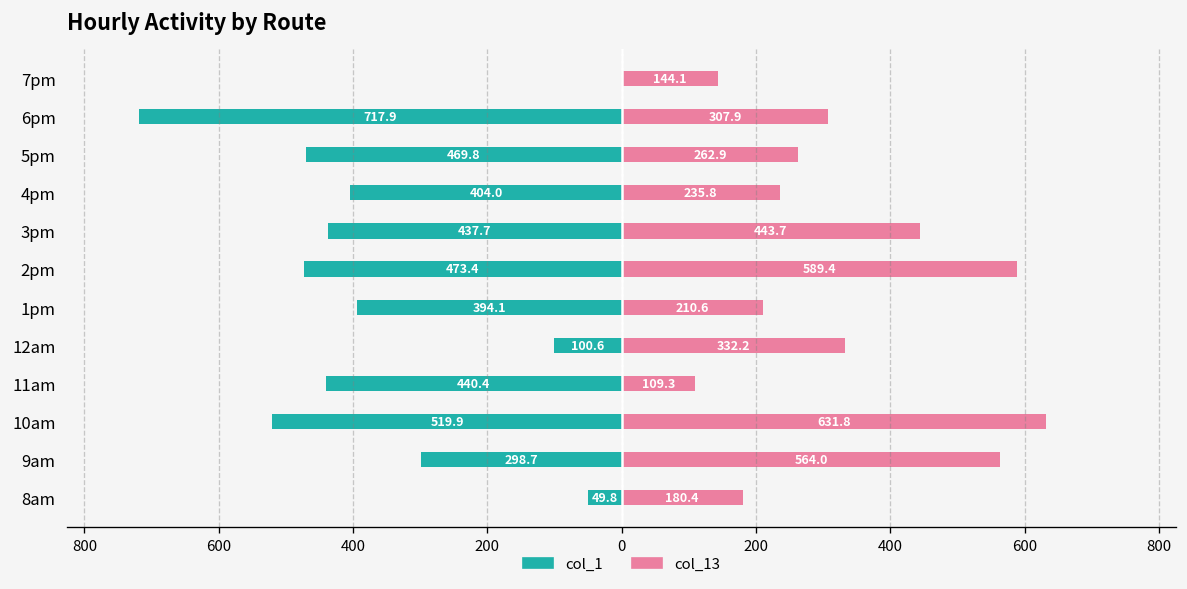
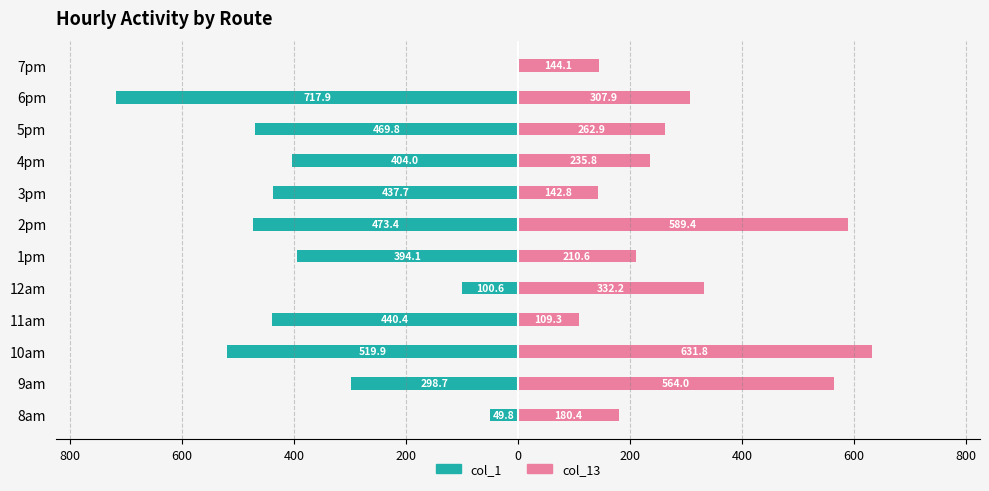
col_13, 3pm: 443.7 -> 142.8
